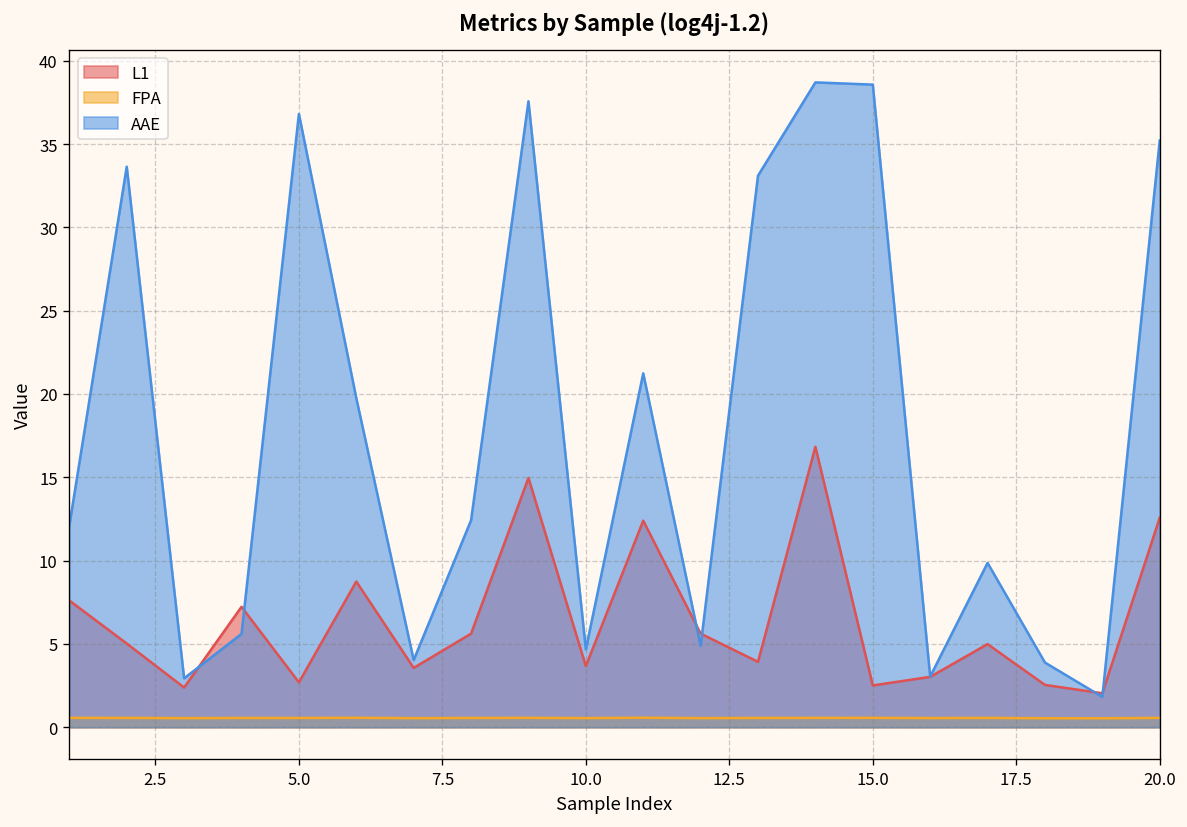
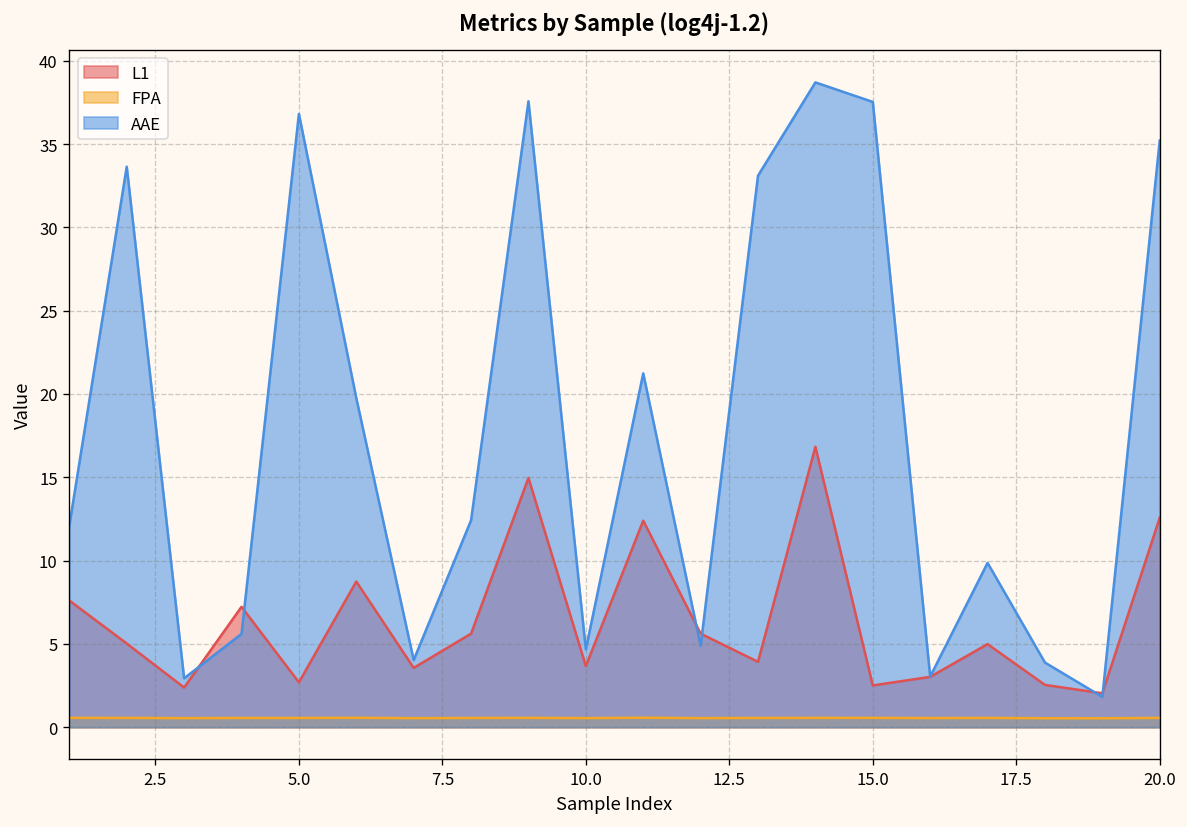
AAE, 15.0: 38.6 -> 37.5
